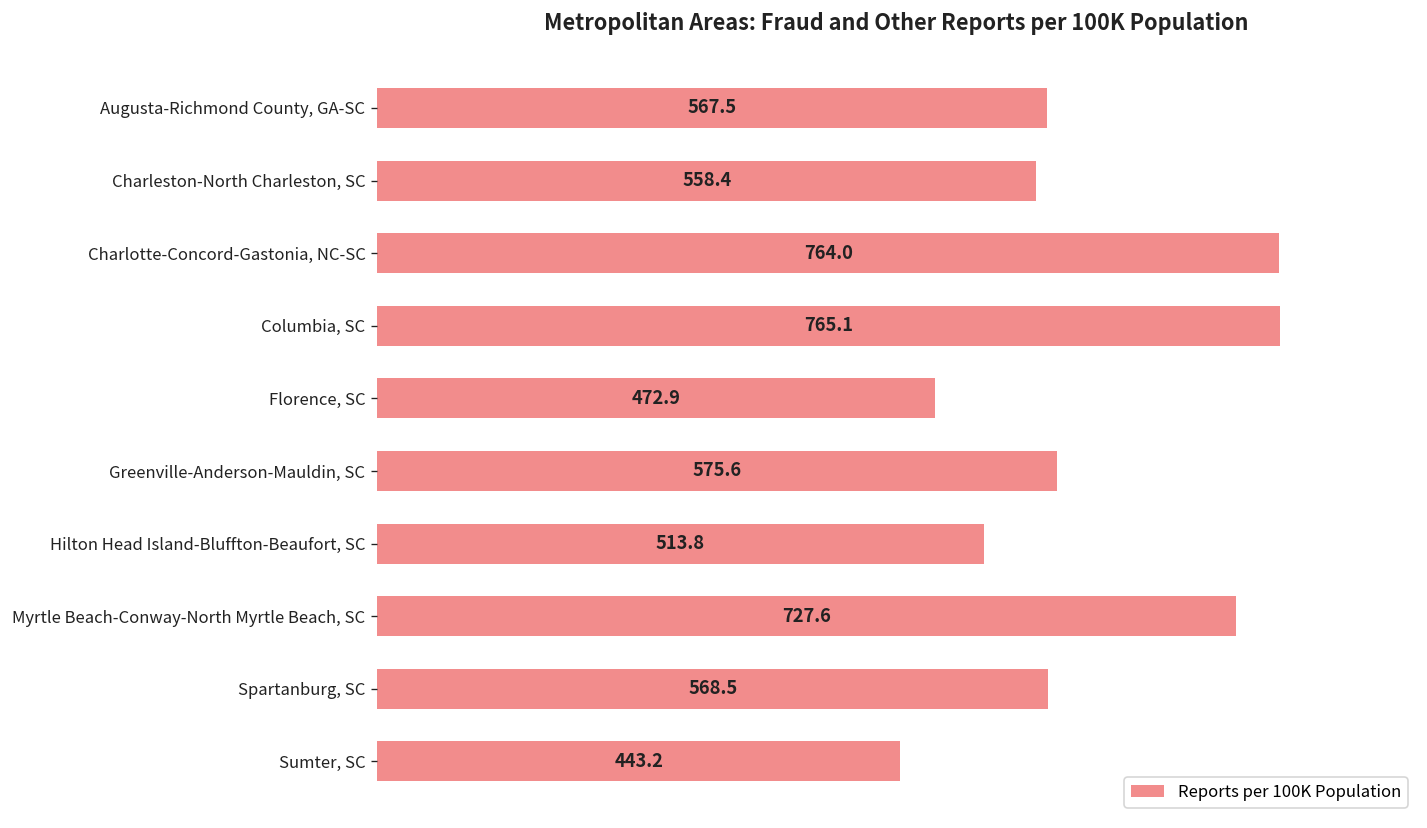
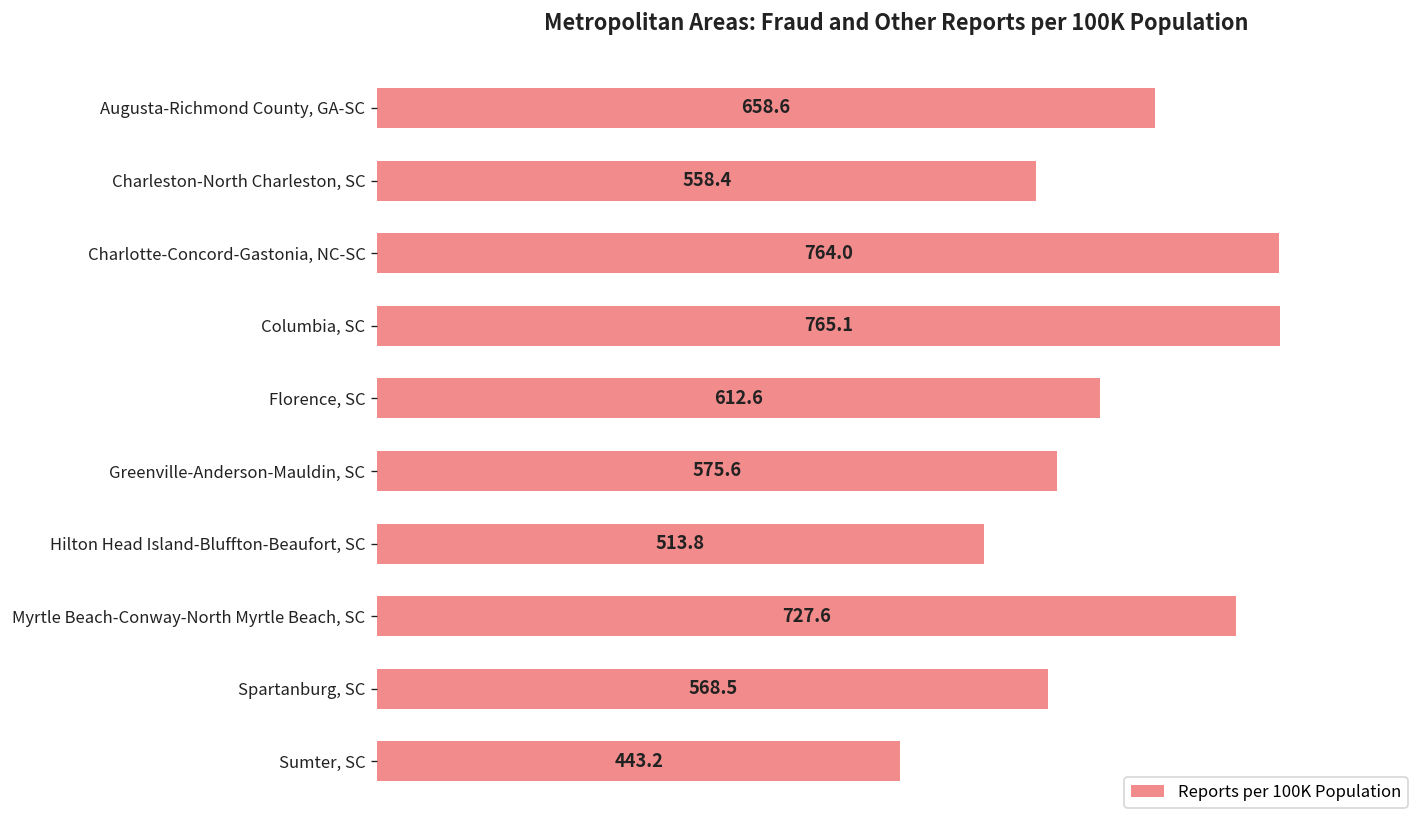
Augusta-Richmond County, GA-SC: 567.5 -> 658.6
Florence, SC: 472.9 -> 612.6
